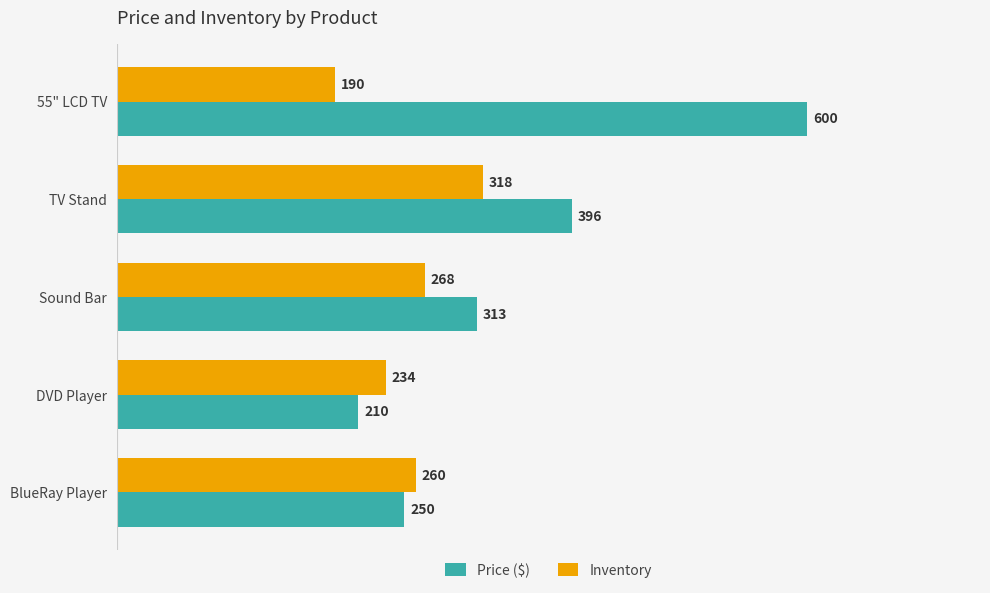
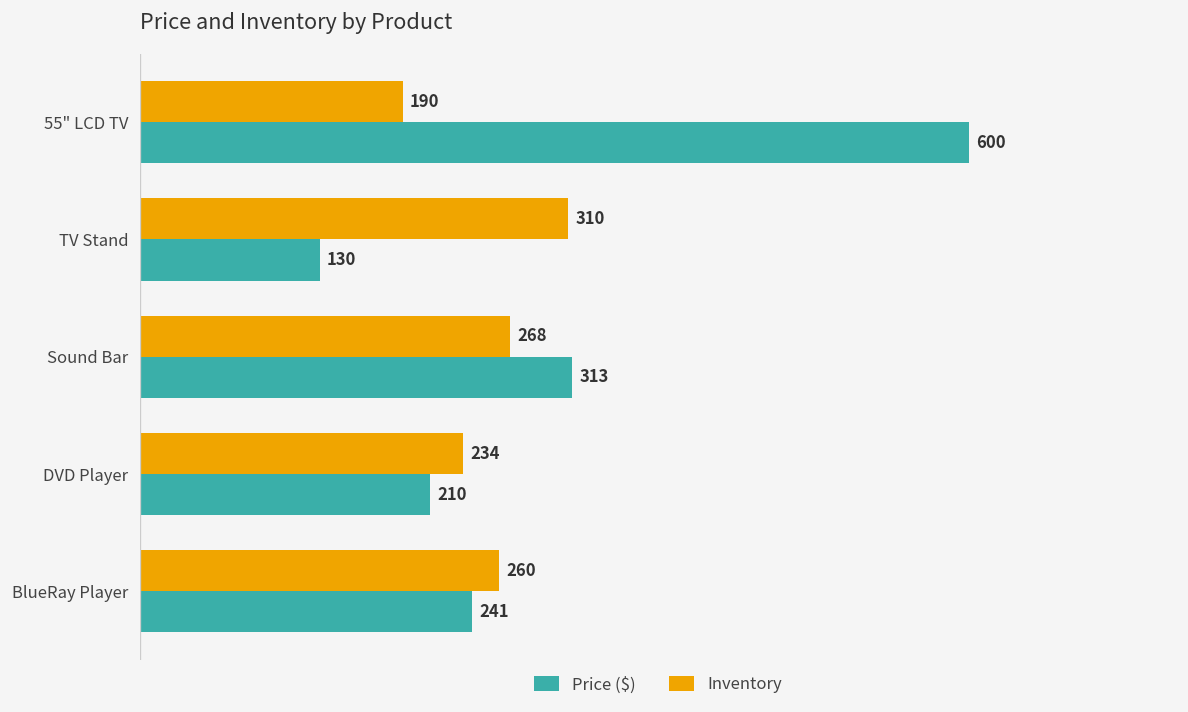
Inventory, TV Stand: 318 -> 310
Price ($), TV Stand: 396 -> 130
Price ($), BlueRay Player: 250 -> 241
